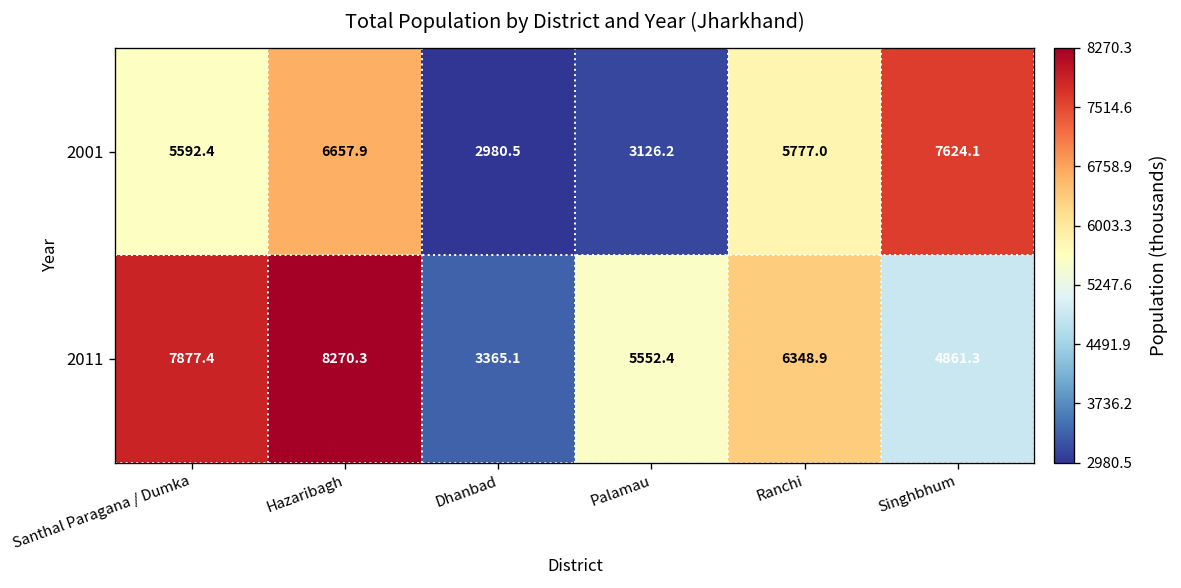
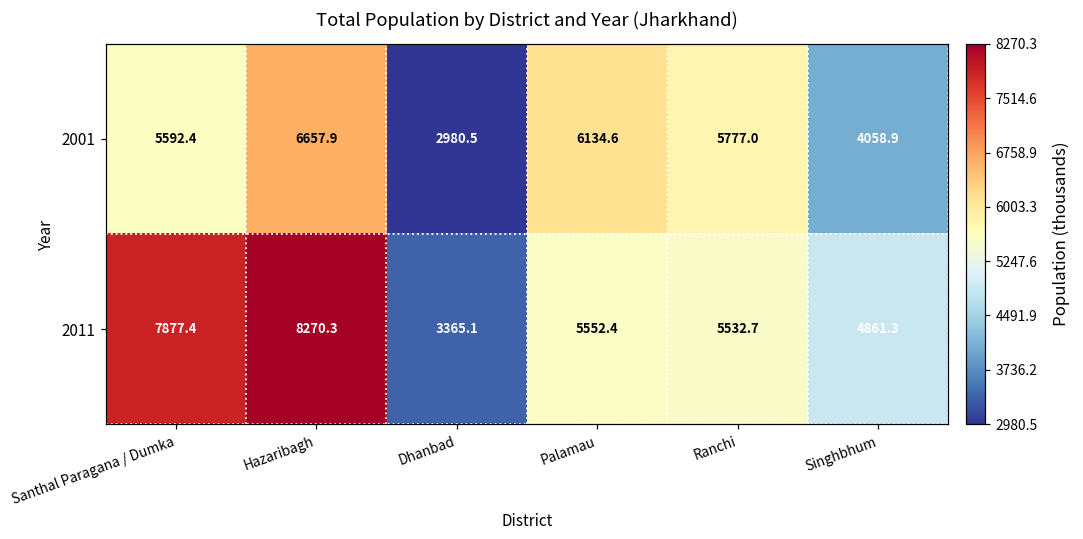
2001, Palamau: 3126.2 -> 6134.6
2001, Singhbhum: 7624.1 -> 4058.9
2011, Ranchi: 6348.9 -> 5532.7
